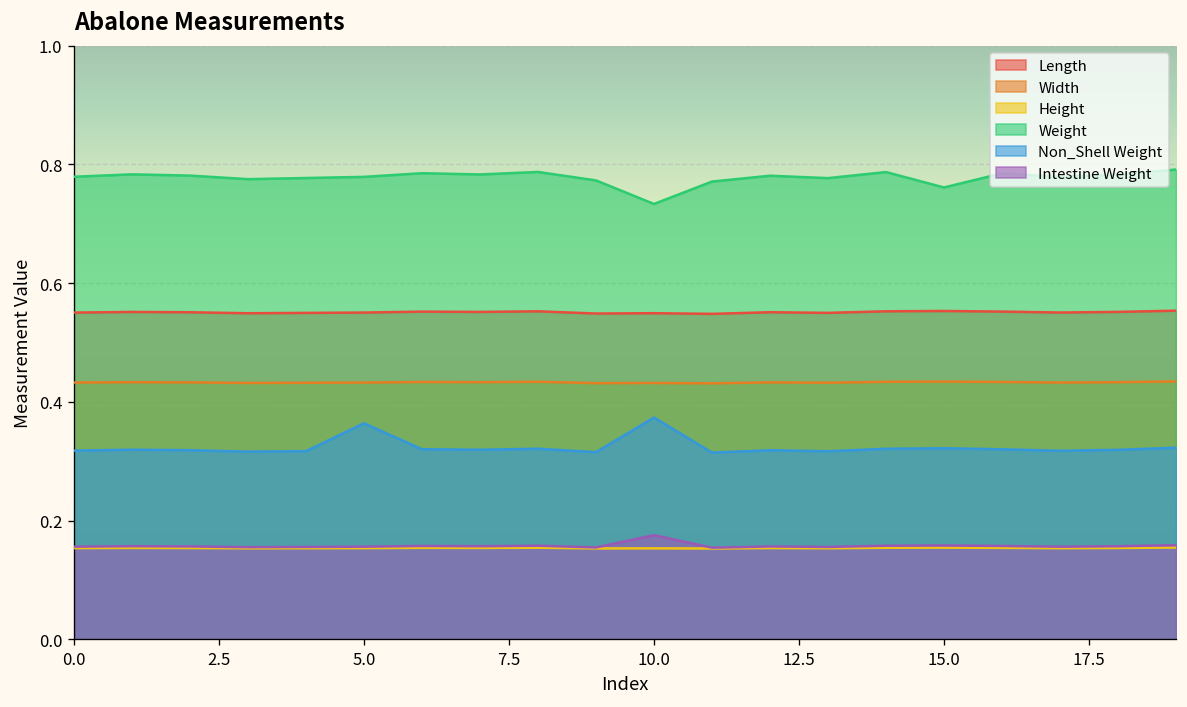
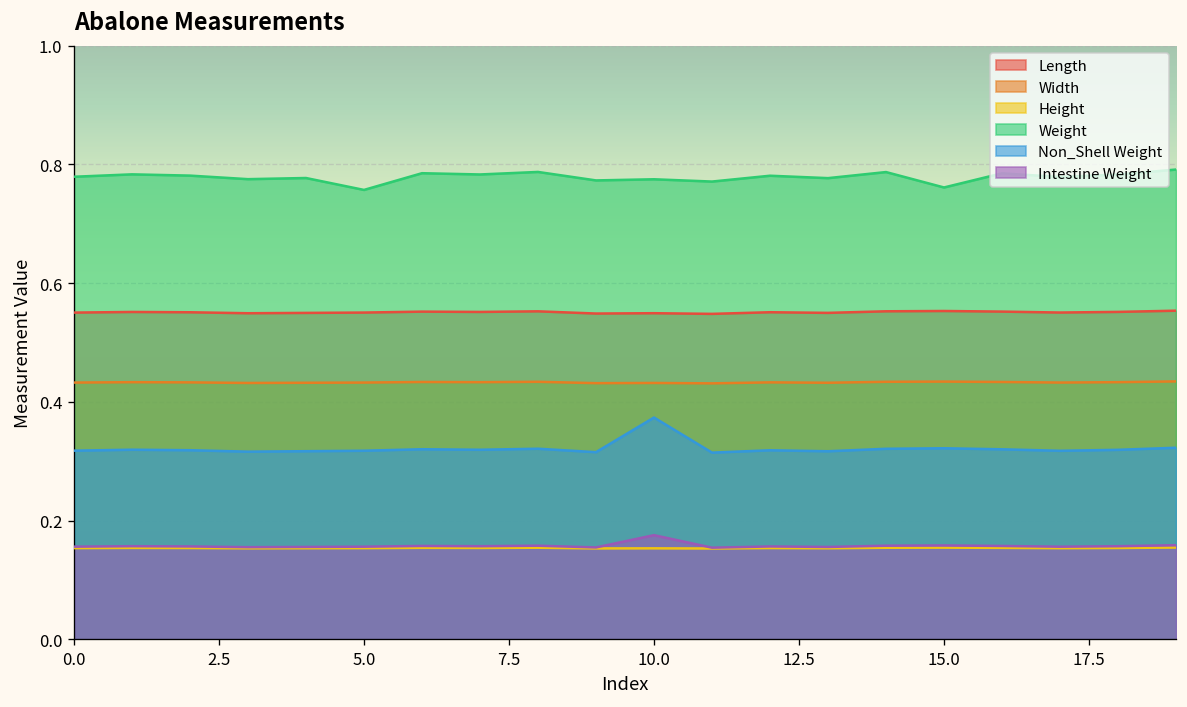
Weight, 5.0: 0.78 -> 0.76
Non_Shell Weight, 5.0: 0.36 -> 0.32
Weight, 10.0: 0.73 -> 0.78
